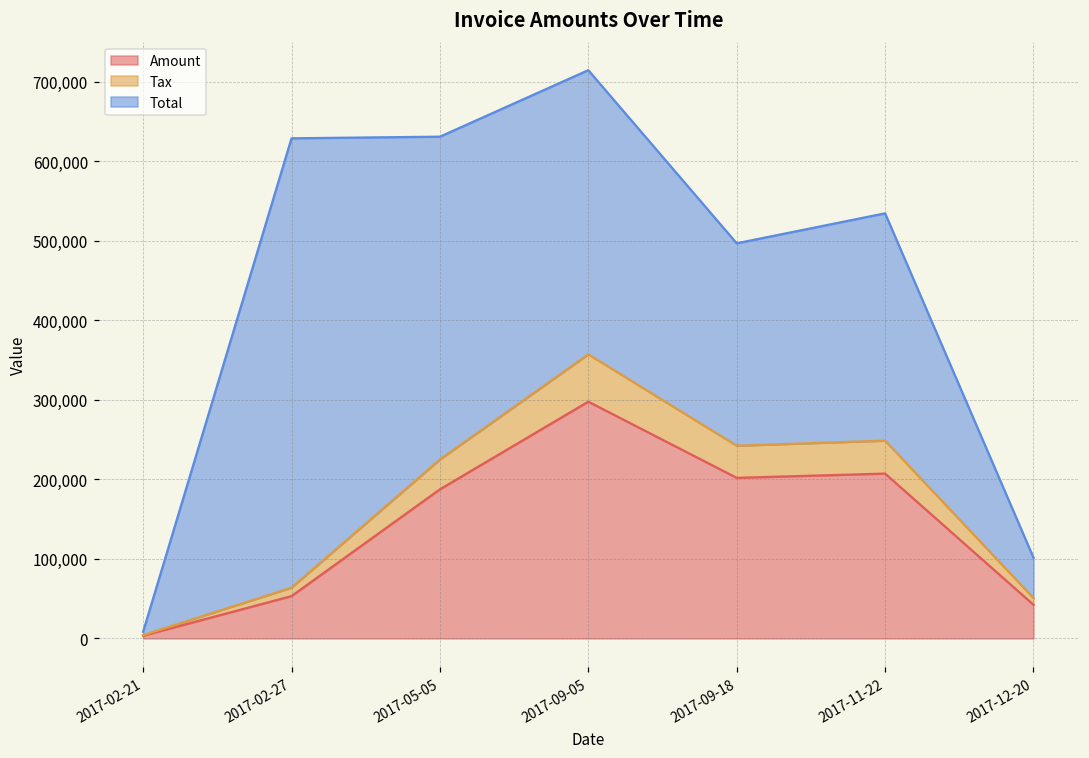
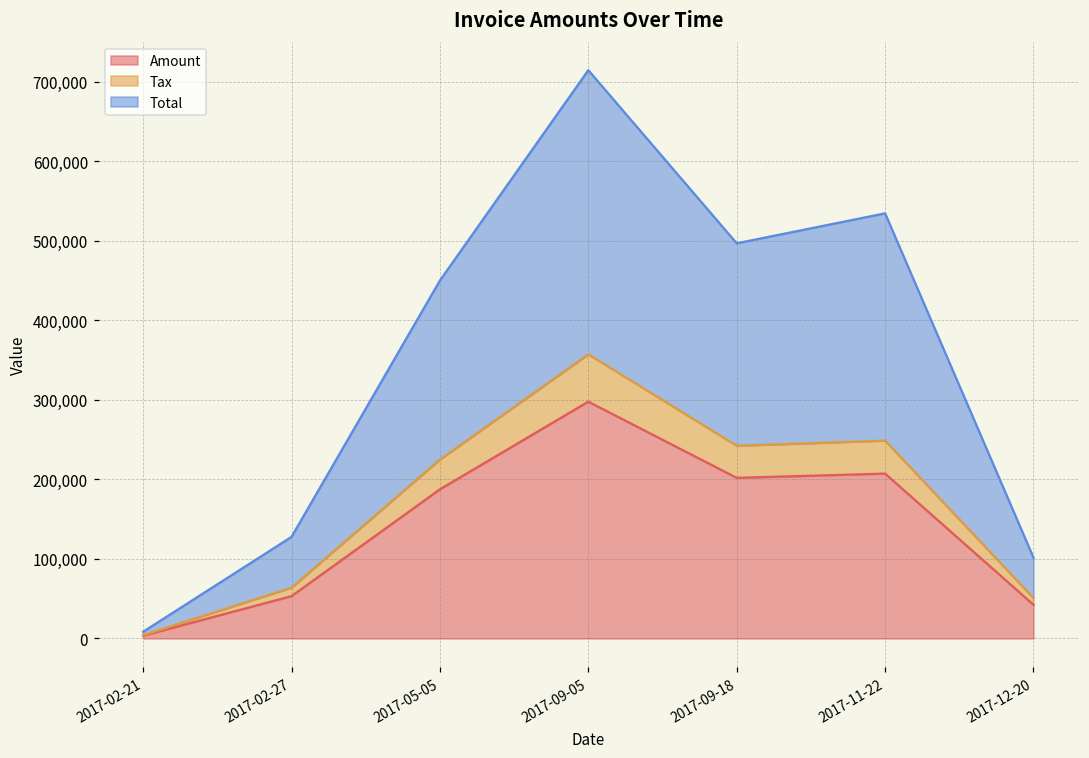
Total, 2017-02-27: 570,000 -> 60,000
Total, 2017-05-05: 410,000 -> 230,000
